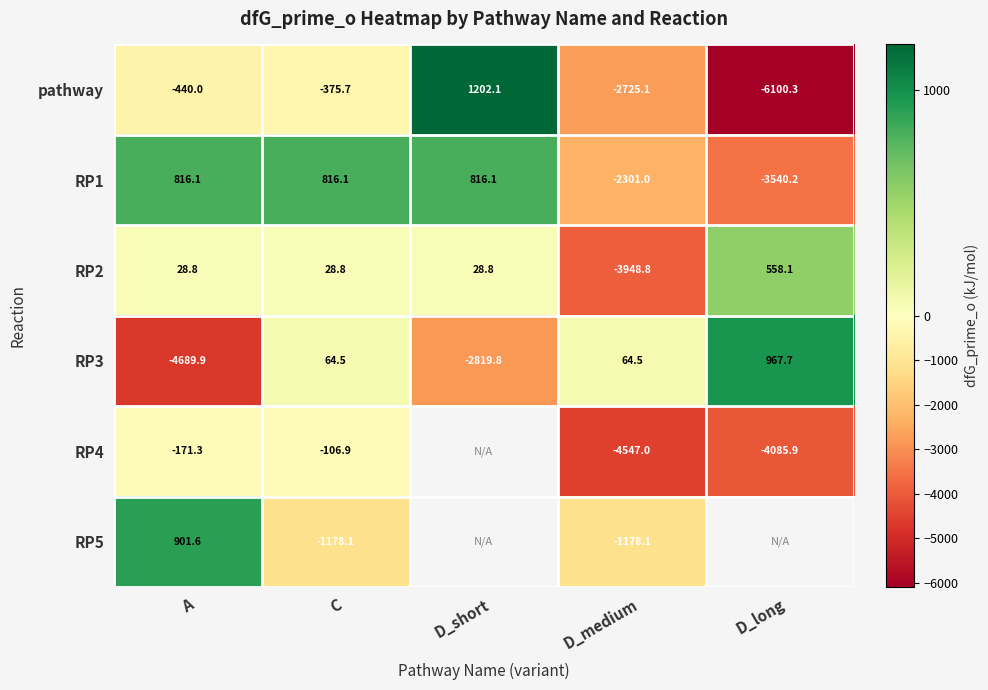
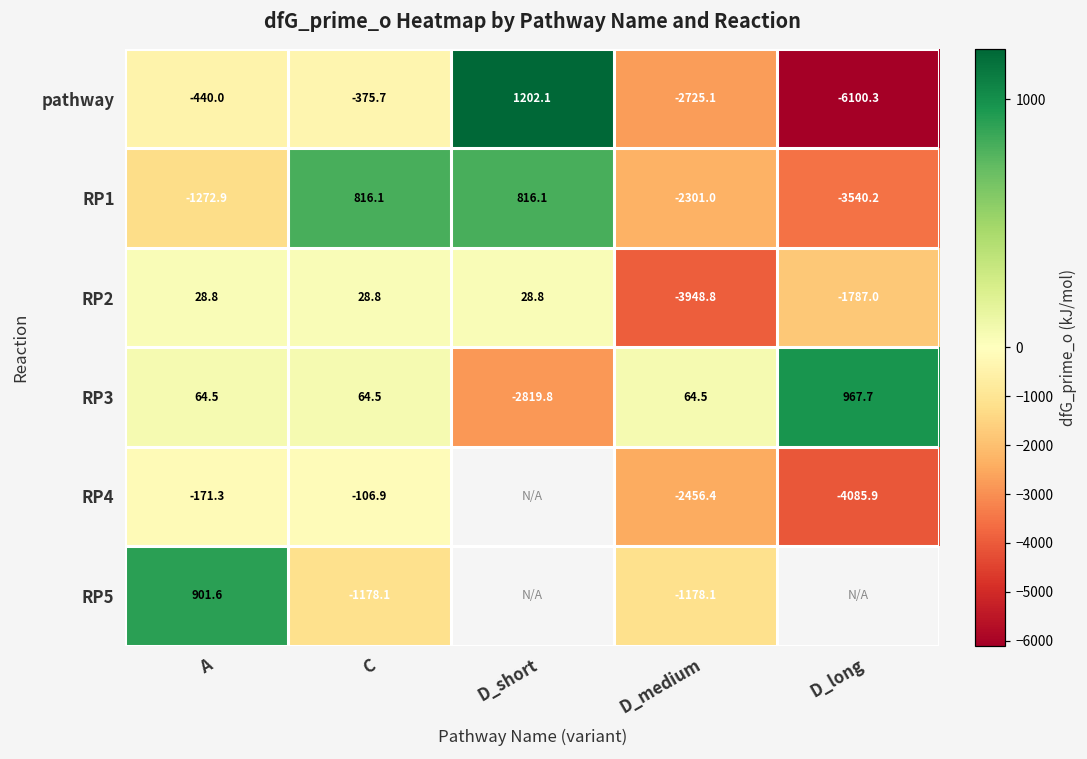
RP1, A: 816.1 -> -1272.9
RP2, D_long: 558.1 -> -1787.0
RP3, A: -4689.9 -> 64.5
RP4, D_medium: -4547.0 -> -2456.4
